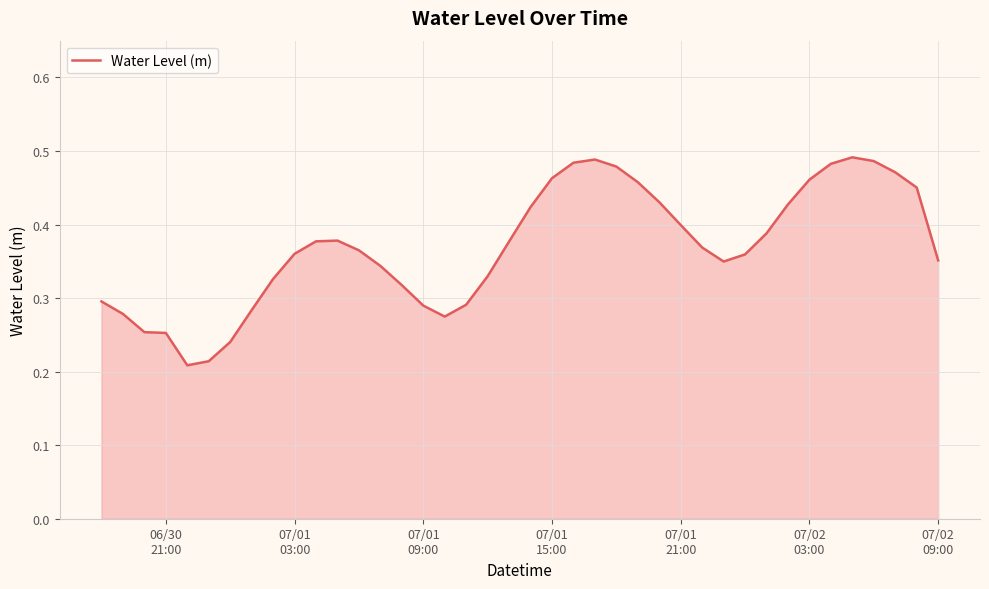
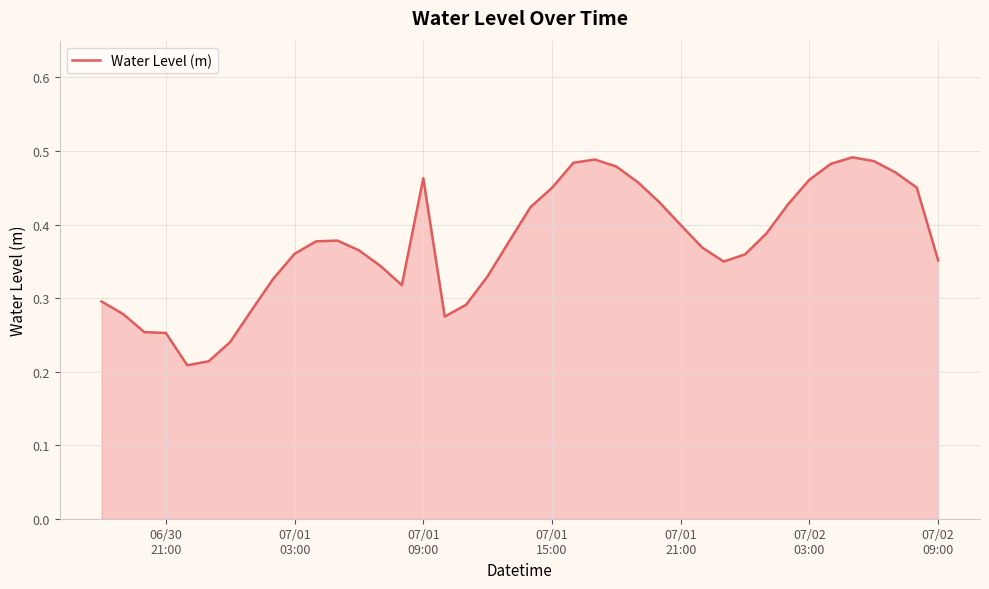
07/01 09:00: 0.29 -> 0.46
07/01 15:00: 0.46 -> 0.45
